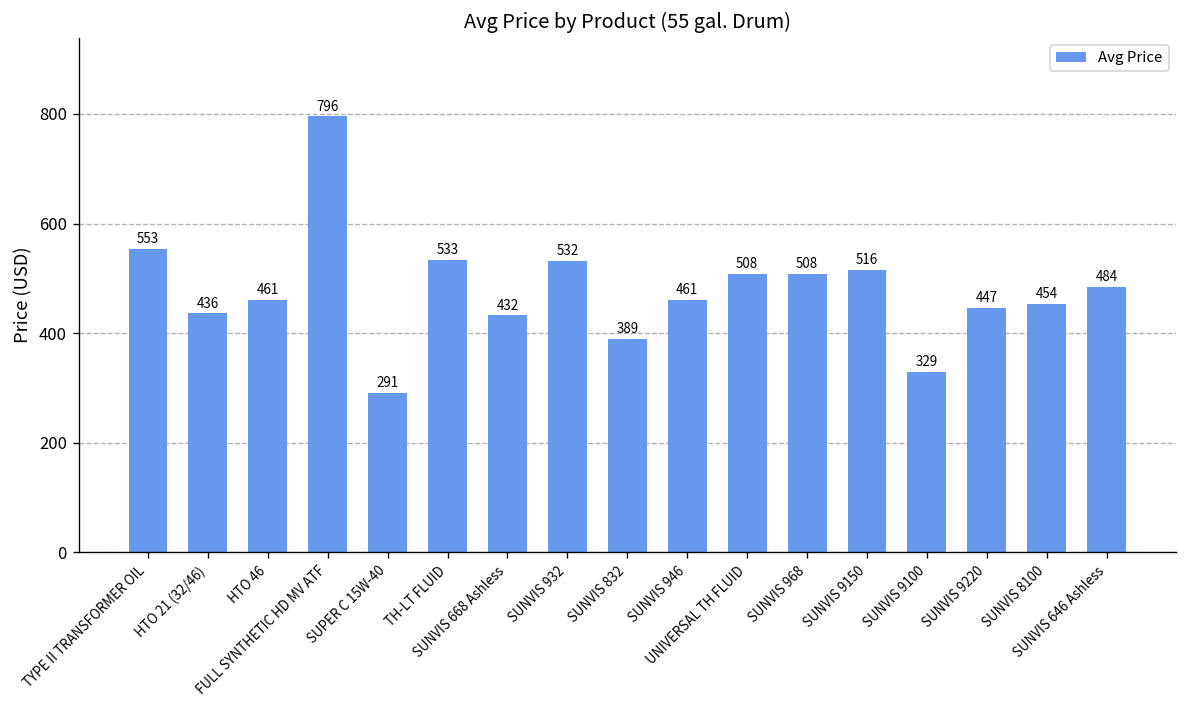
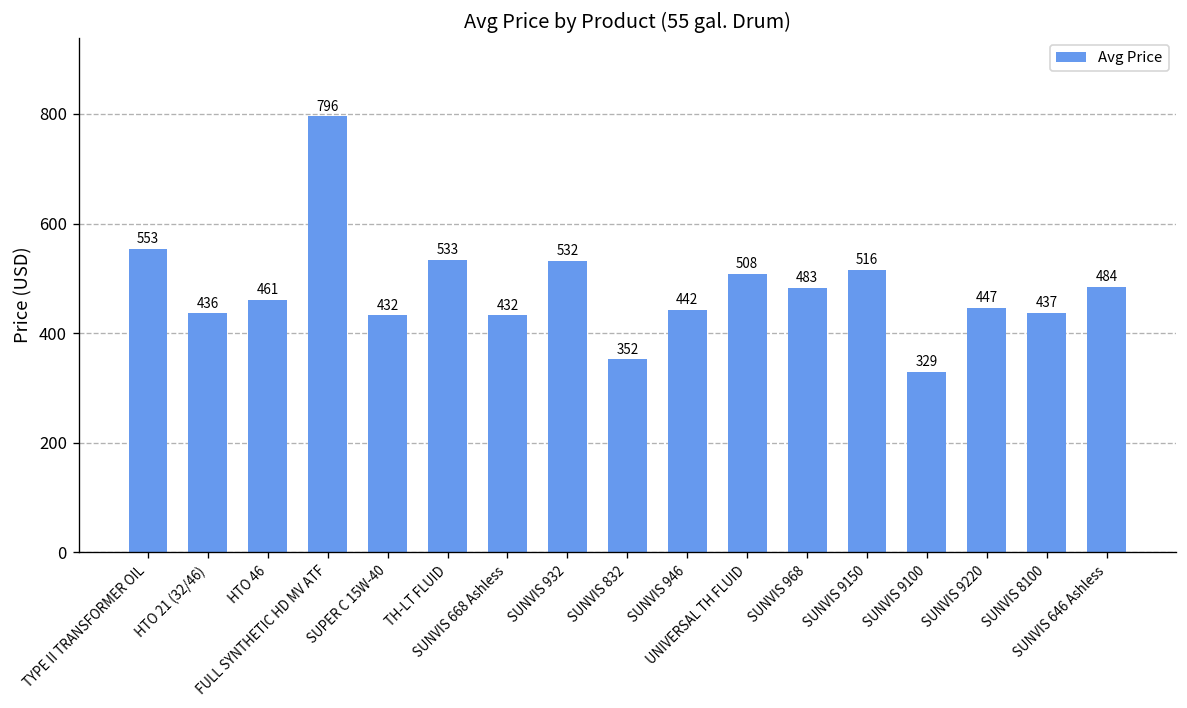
SUPER C 15W-40: 291 -> 432
SUNVIS 832: 389 -> 352
SUNVIS 946: 461 -> 442
SUNVIS 968: 508 -> 483
SUNVIS 8100: 454 -> 437
